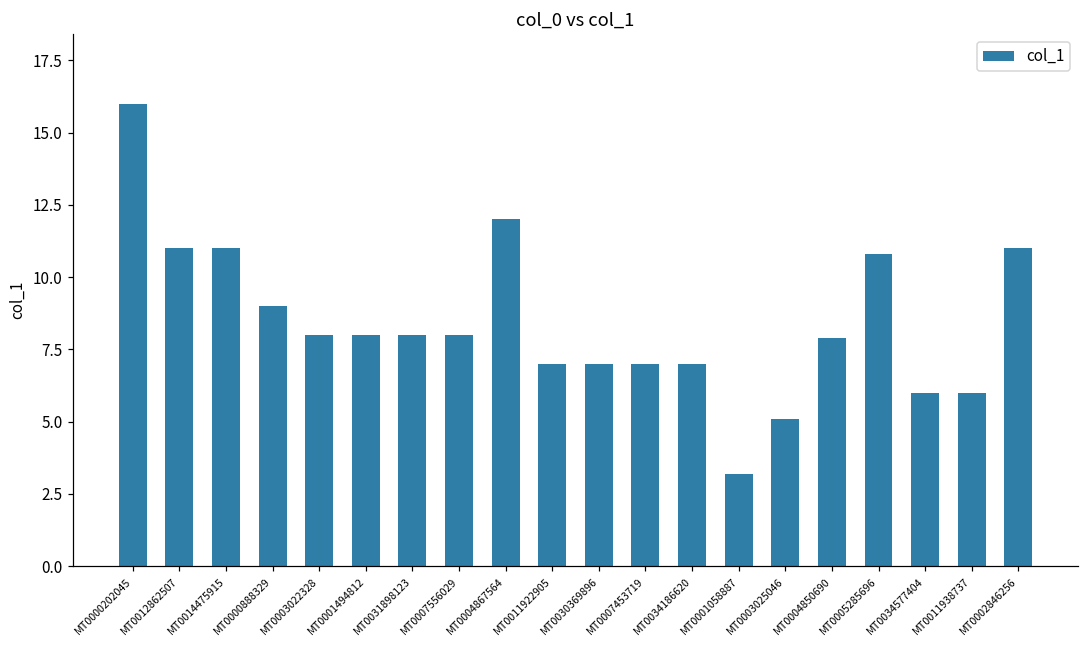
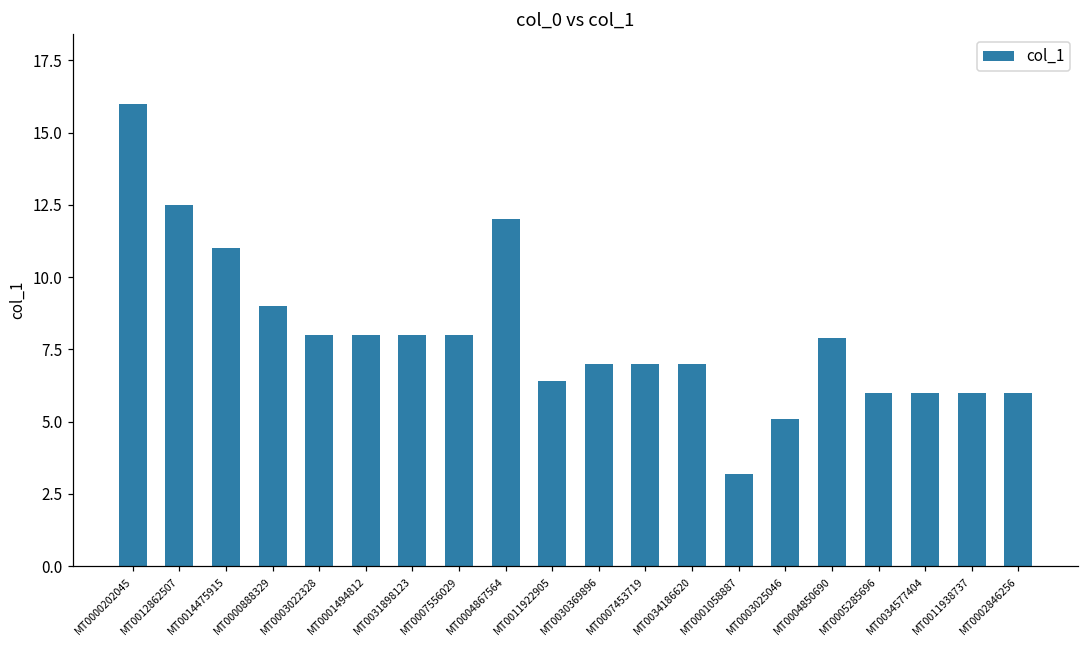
MT0012862507: 11.0 -> 12.5
MT0011922905: 7.0 -> 6.4
MT0005285696: 10.8 -> 6.0
MT0002846256: 11 -> 6
